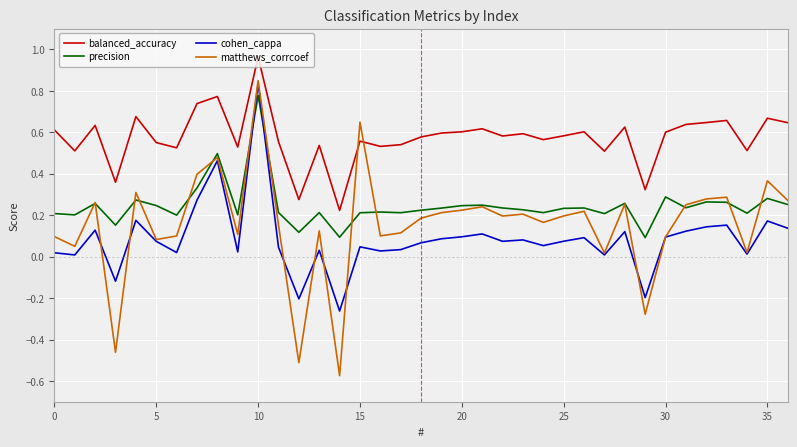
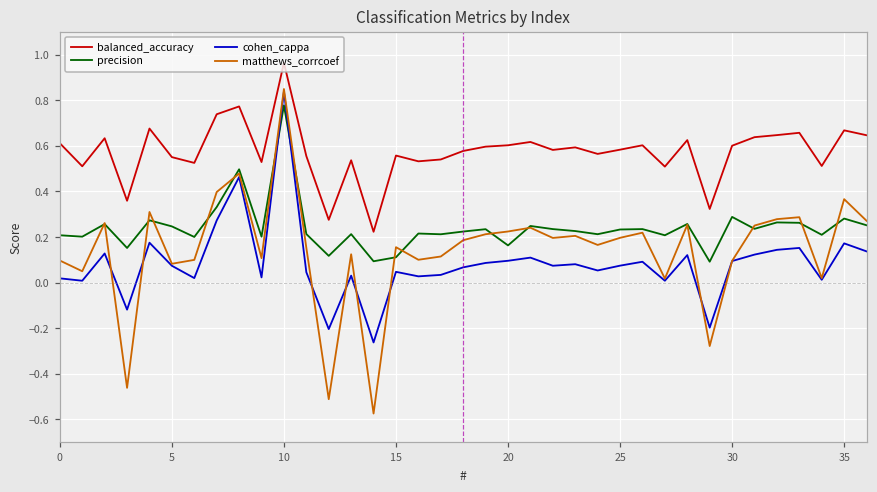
precision, 15: 0.21 -> 0.11
matthews_corrcoef, 15: 0.65 -> 0.16
precision, 20: 0.25 -> 0.16
